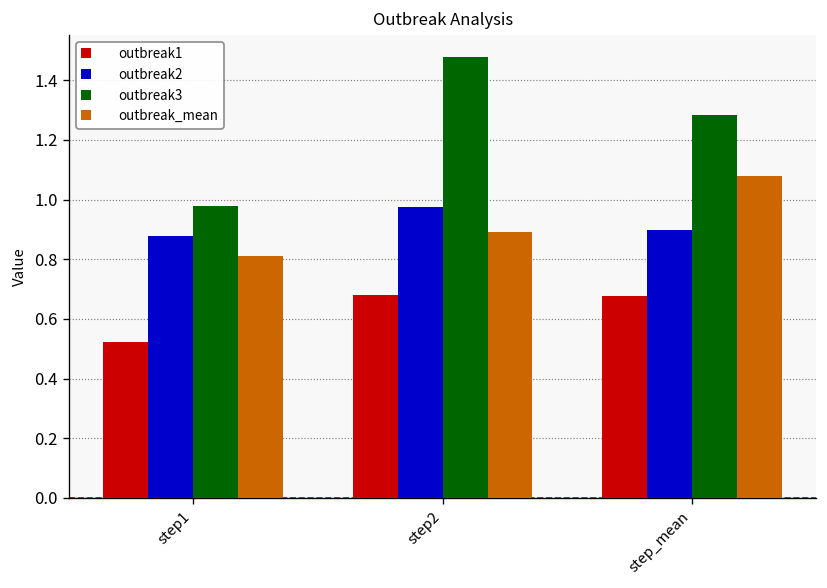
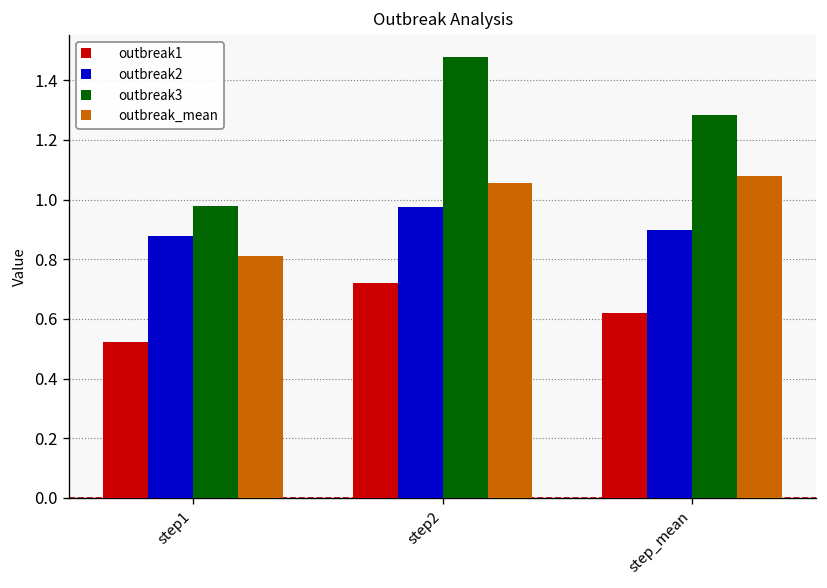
outbreak1, step2: 0.68 -> 0.72
outbreak_mean, step2: 0.89 -> 1.06
outbreak1, step_mean: 0.68 -> 0.62
